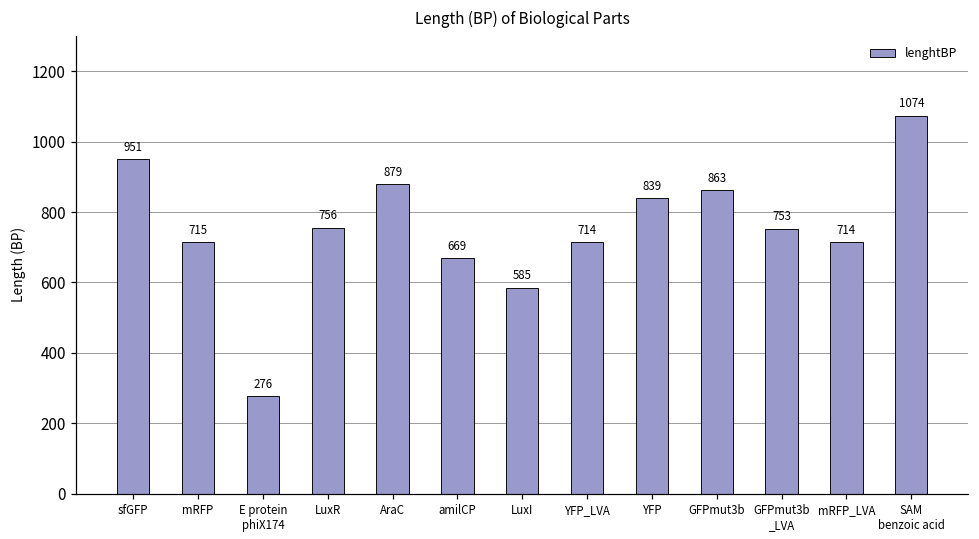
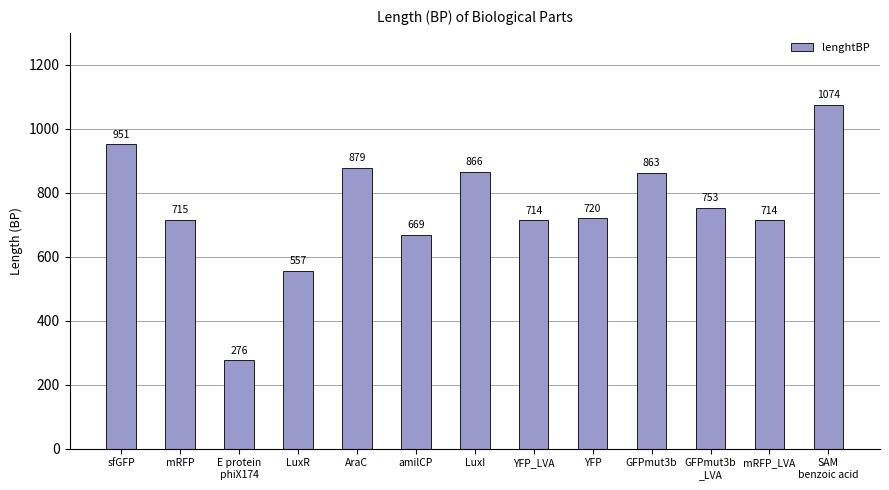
LuxR: 756 -> 557
LuxI: 585 -> 866
YFP: 839 -> 720
